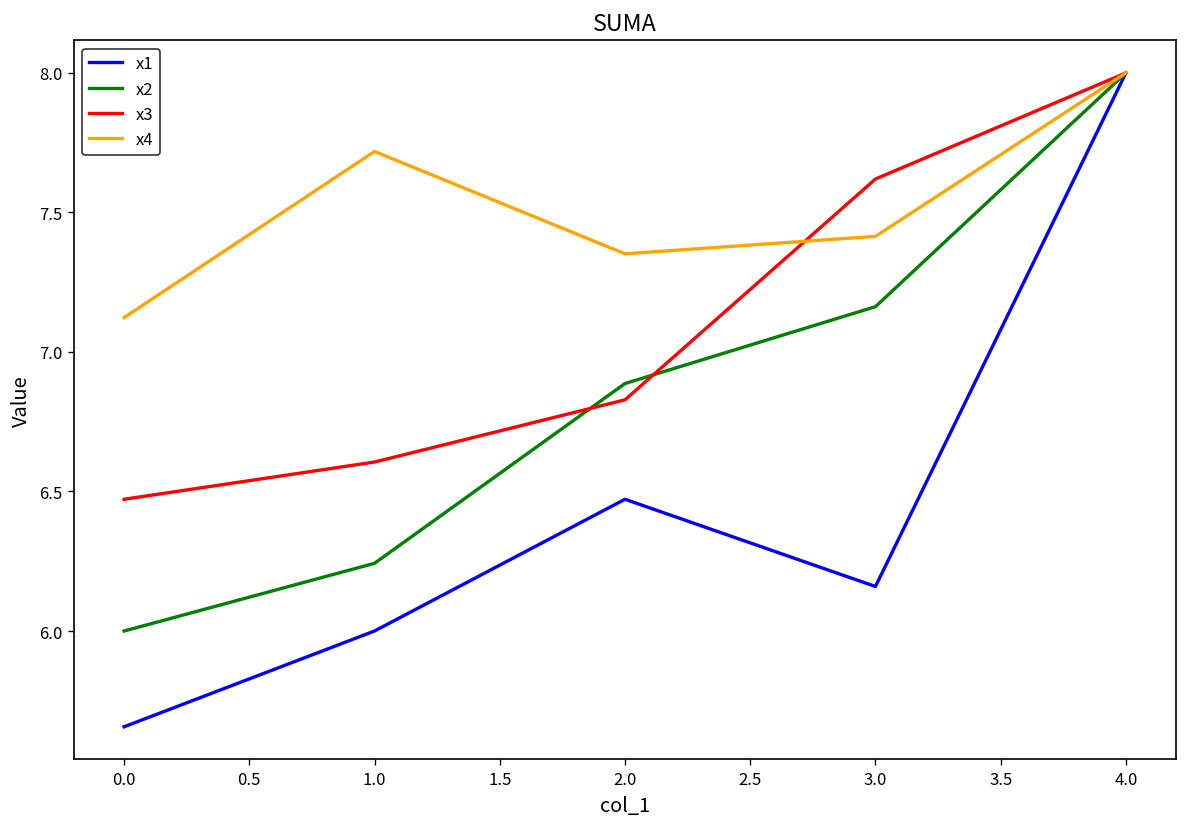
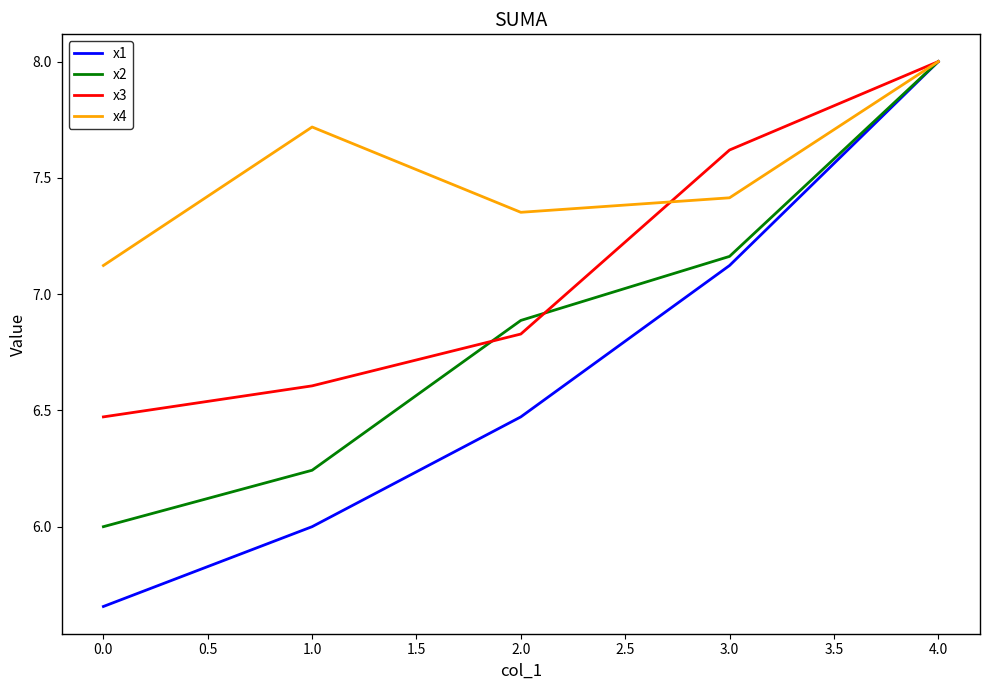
x1, 3.0: 6.16 -> 7.12
